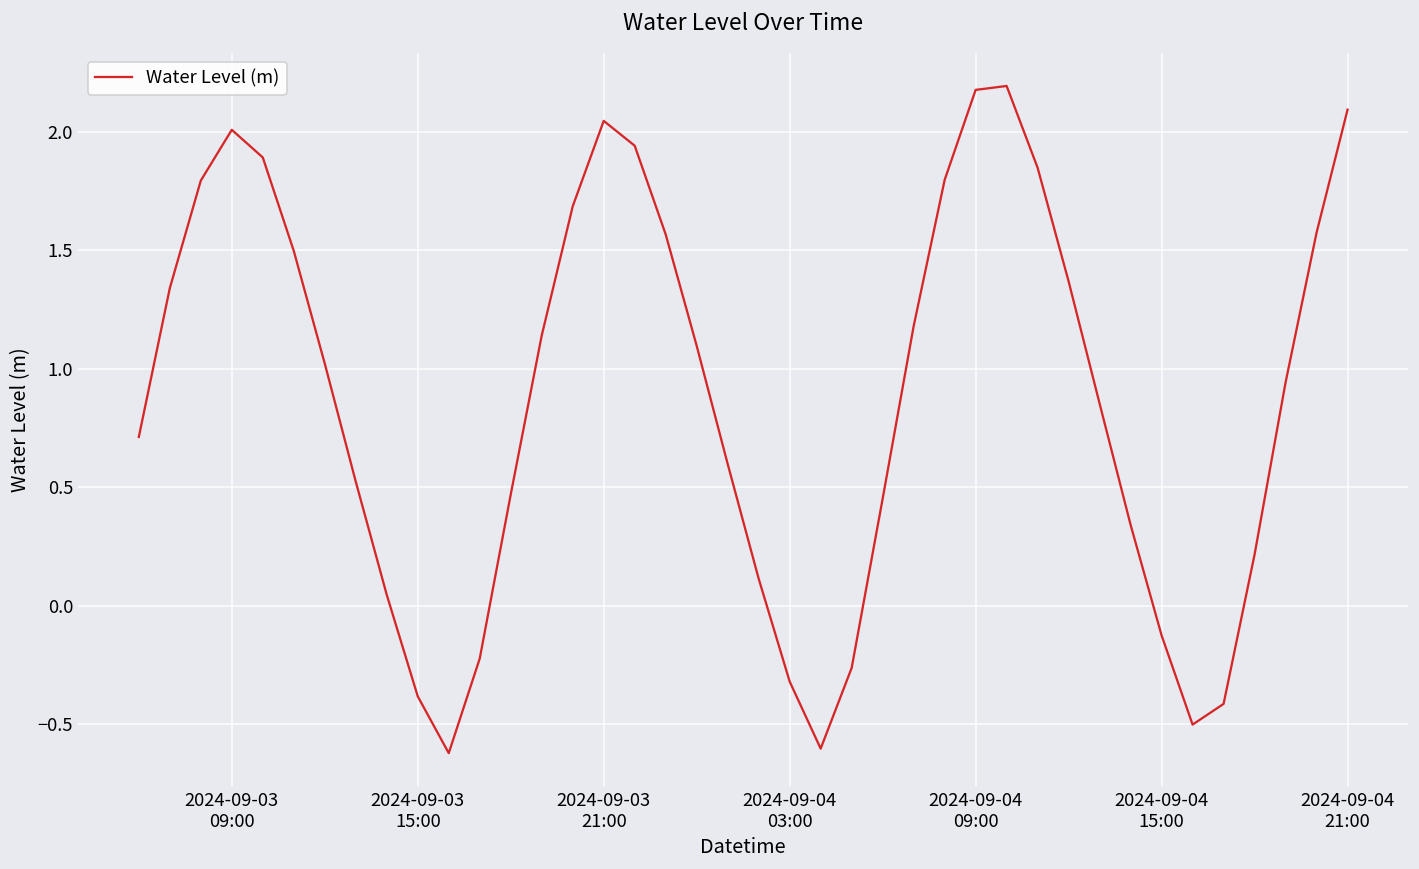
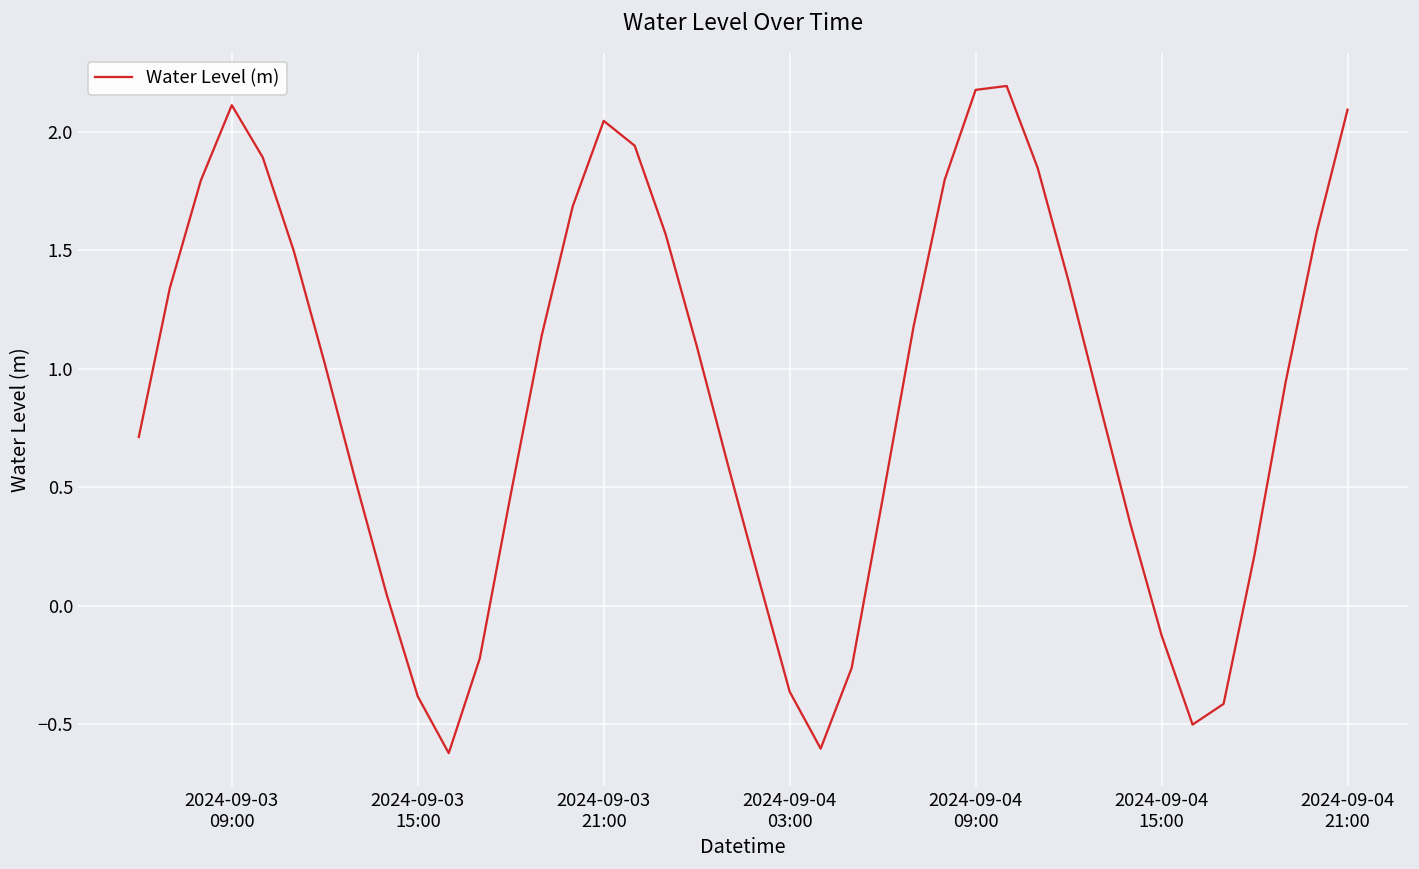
2024-09-03 09:00: 2.01 -> 2.11
2024-09-04 03:00: -0.32 -> -0.36
